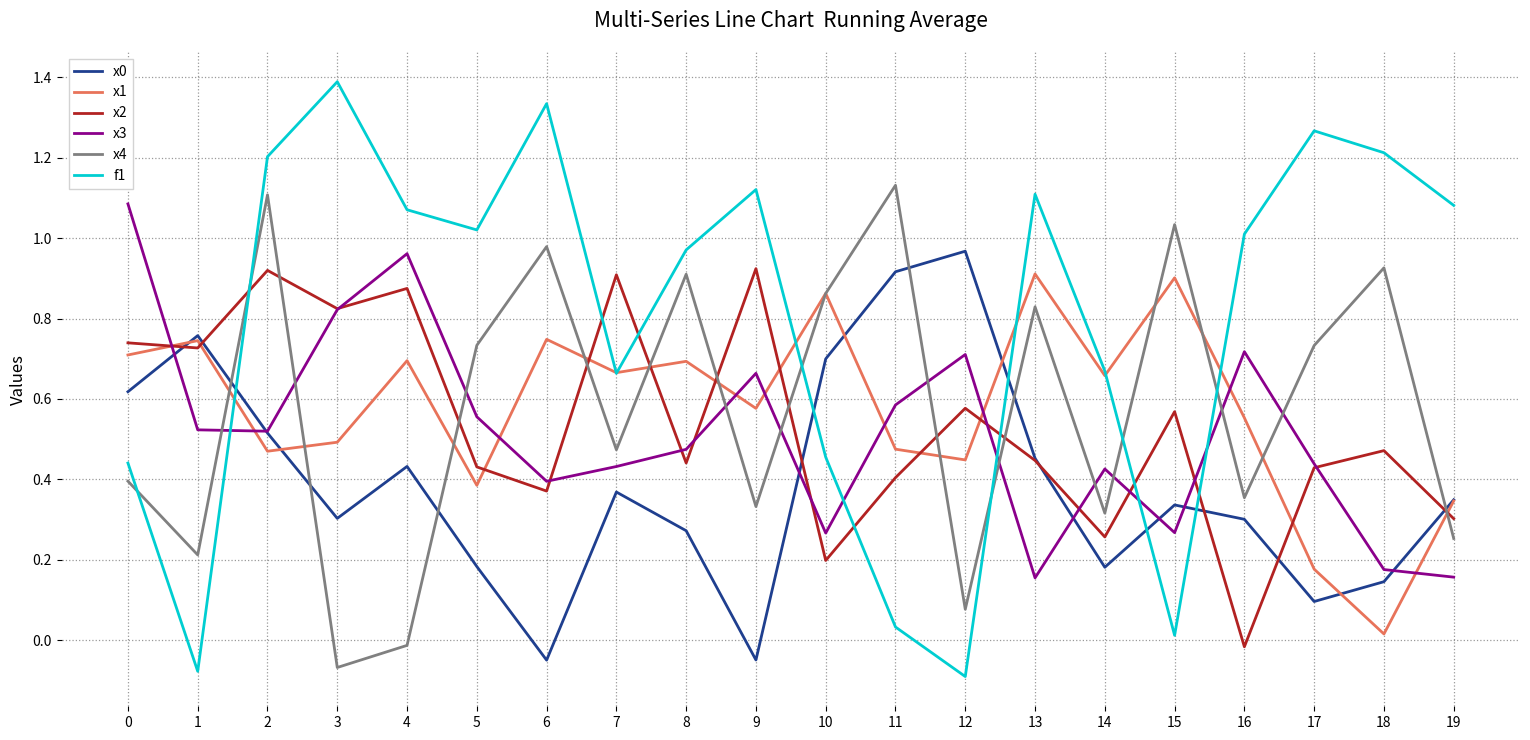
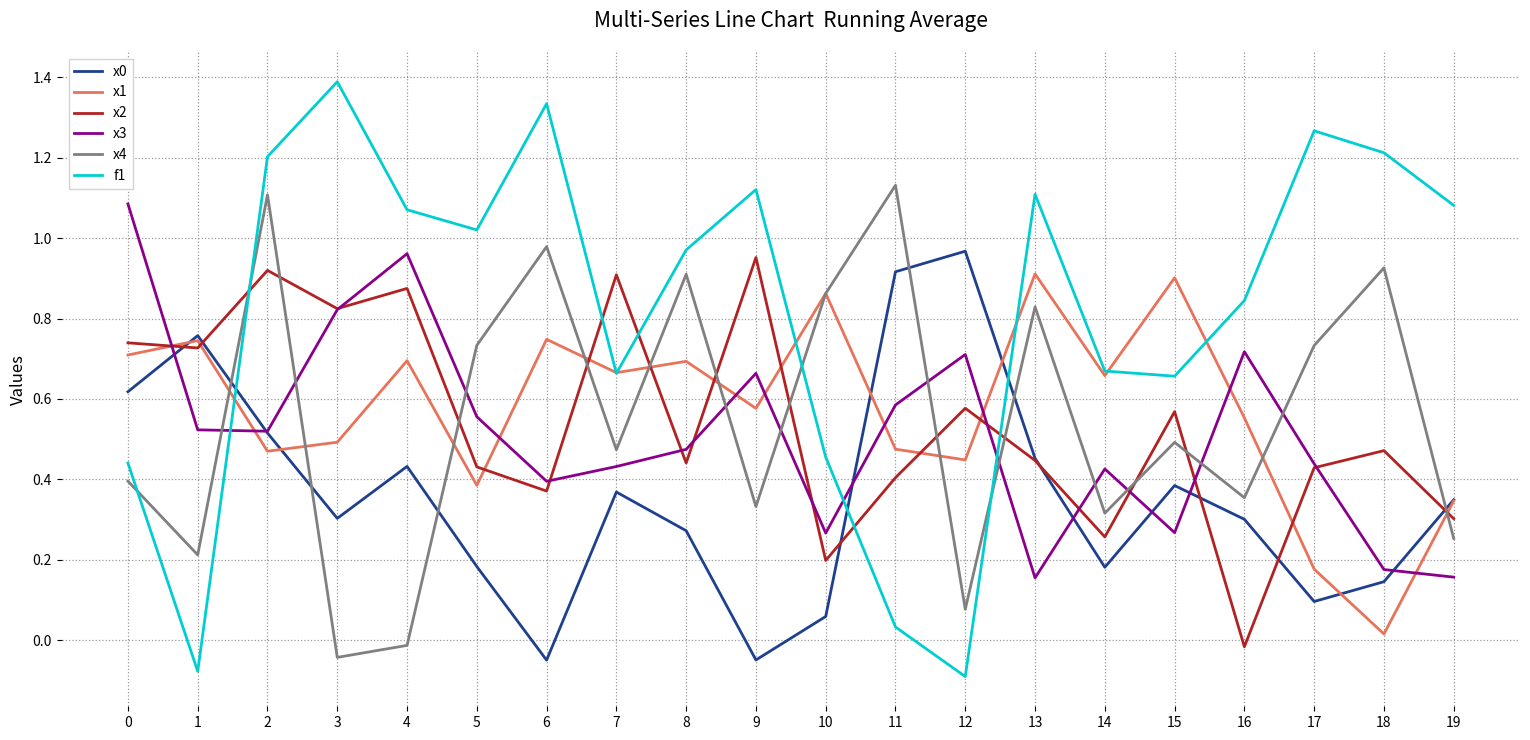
x4, 3: -0.07 -> -0.04
x2, 9: 0.92 -> 0.95
x0, 10: 0.70 -> 0.06
x0, 15: 0.34 -> 0.38
x4, 15: 1.03 -> 0.49
f1, 15: 0.01 -> 0.66
f1, 16: 1.01 -> 0.84
